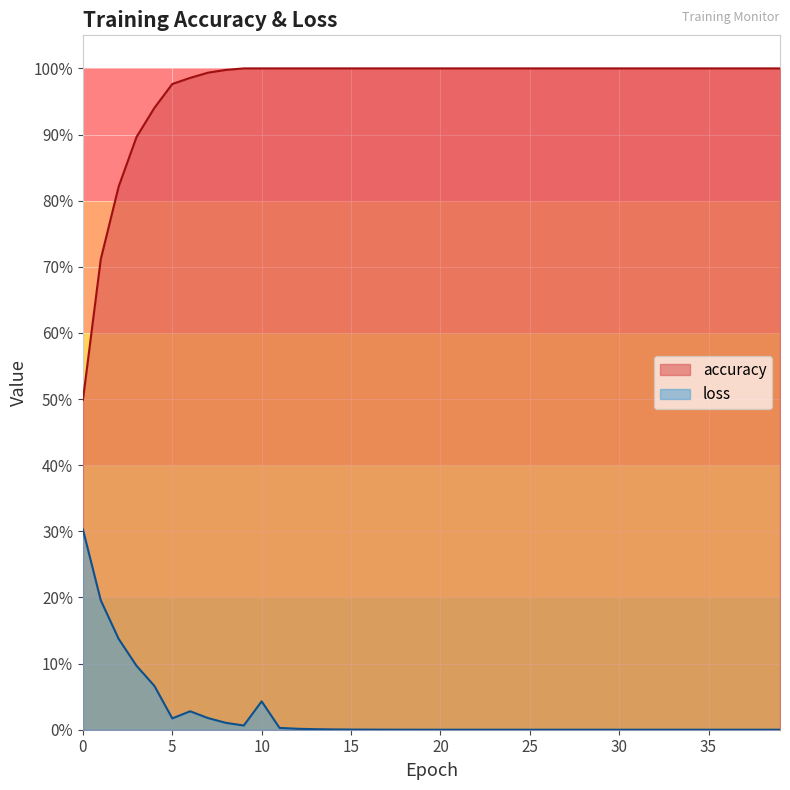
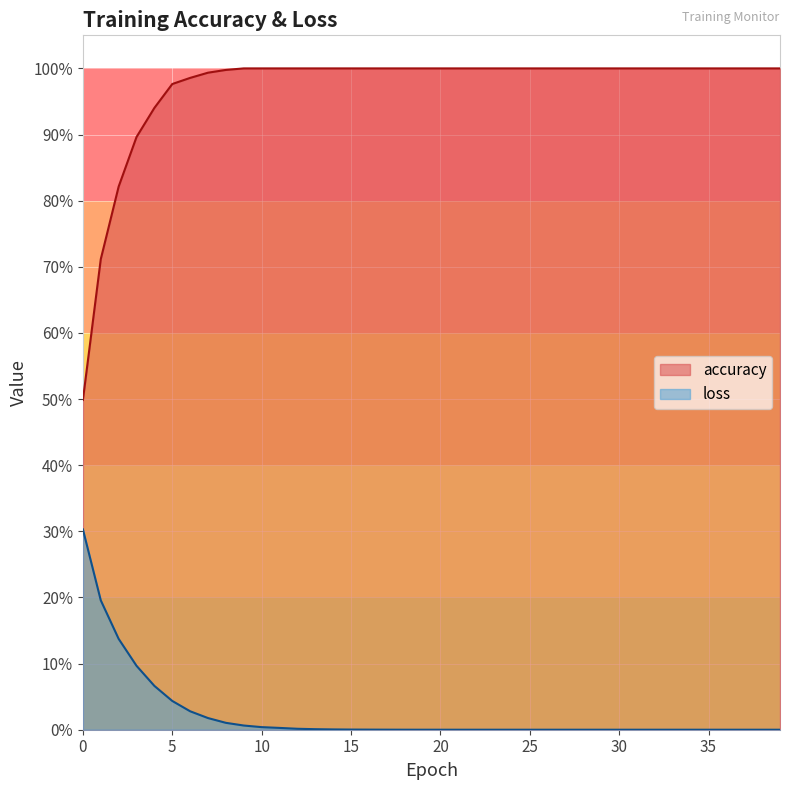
loss, 5: 2% -> 4%
loss, 10: 4% -> 0%
